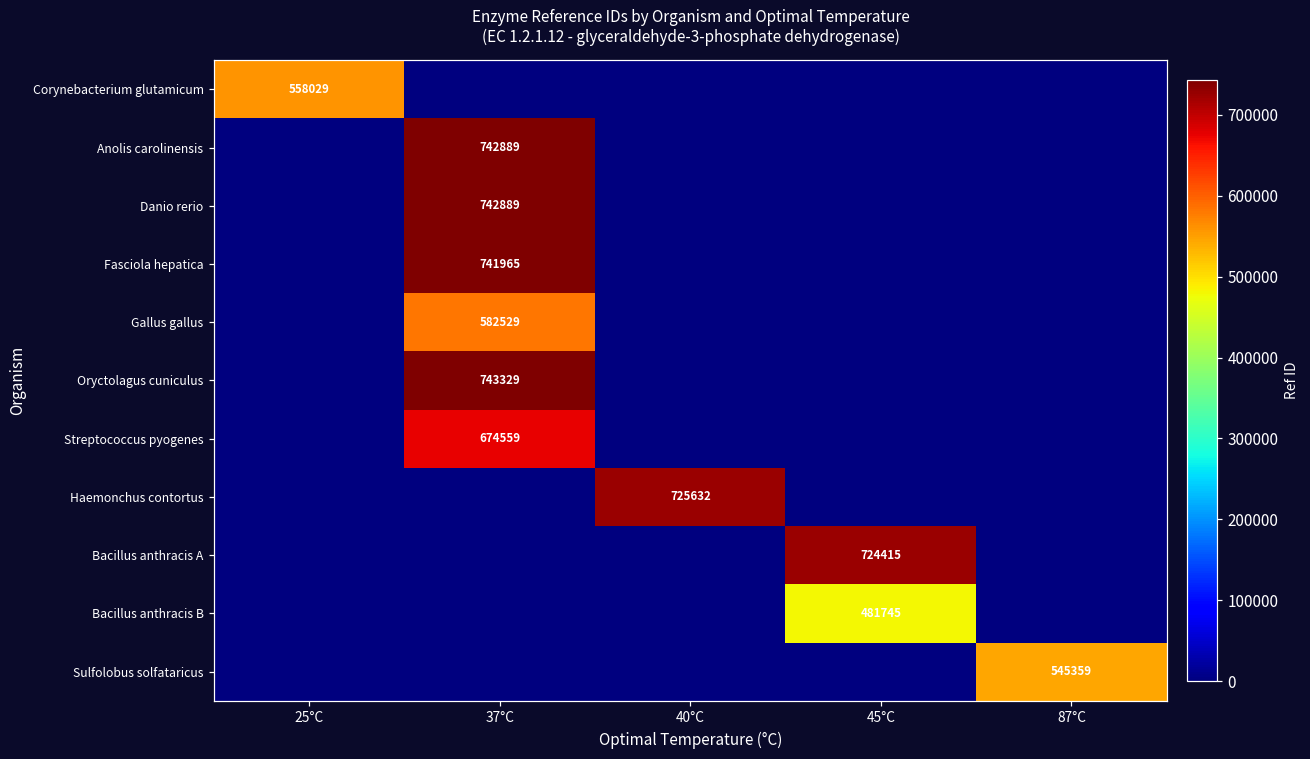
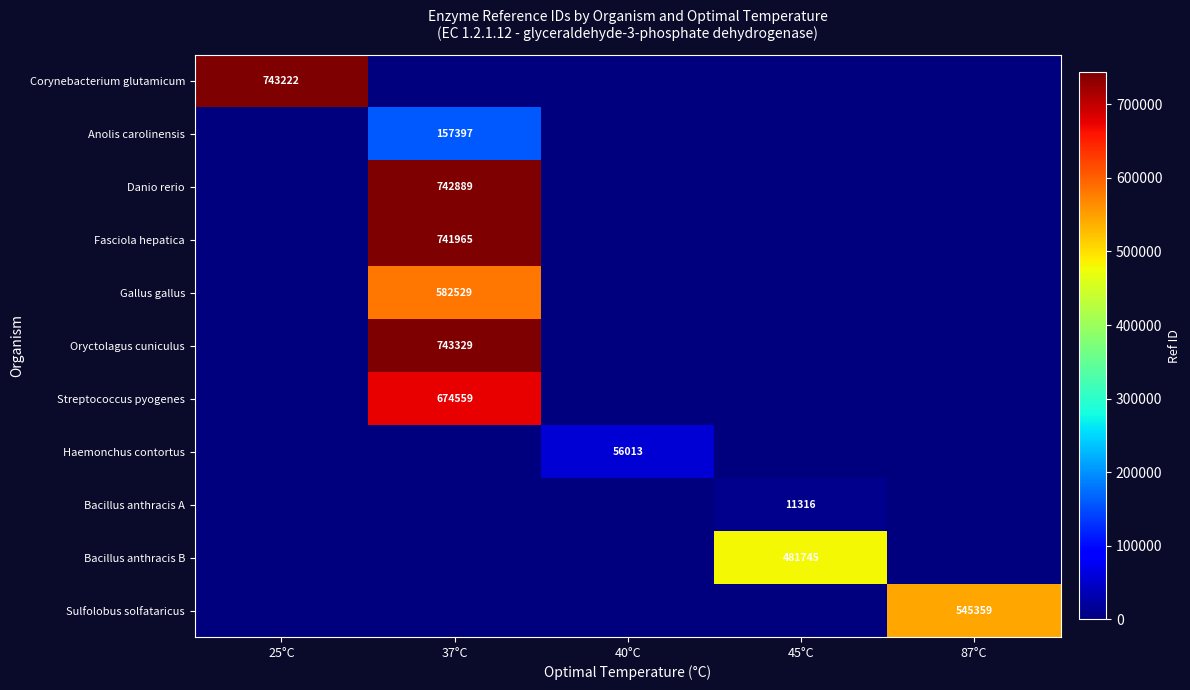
Corynebacterium glutamicum, 25°C: 558029 -> 743222
Anolis carolinensis, 37°C: 742889 -> 157397
Haemonchus contortus, 40°C: 725632 -> 56013
Bacillus anthracis A, 45°C: 724415 -> 11316
